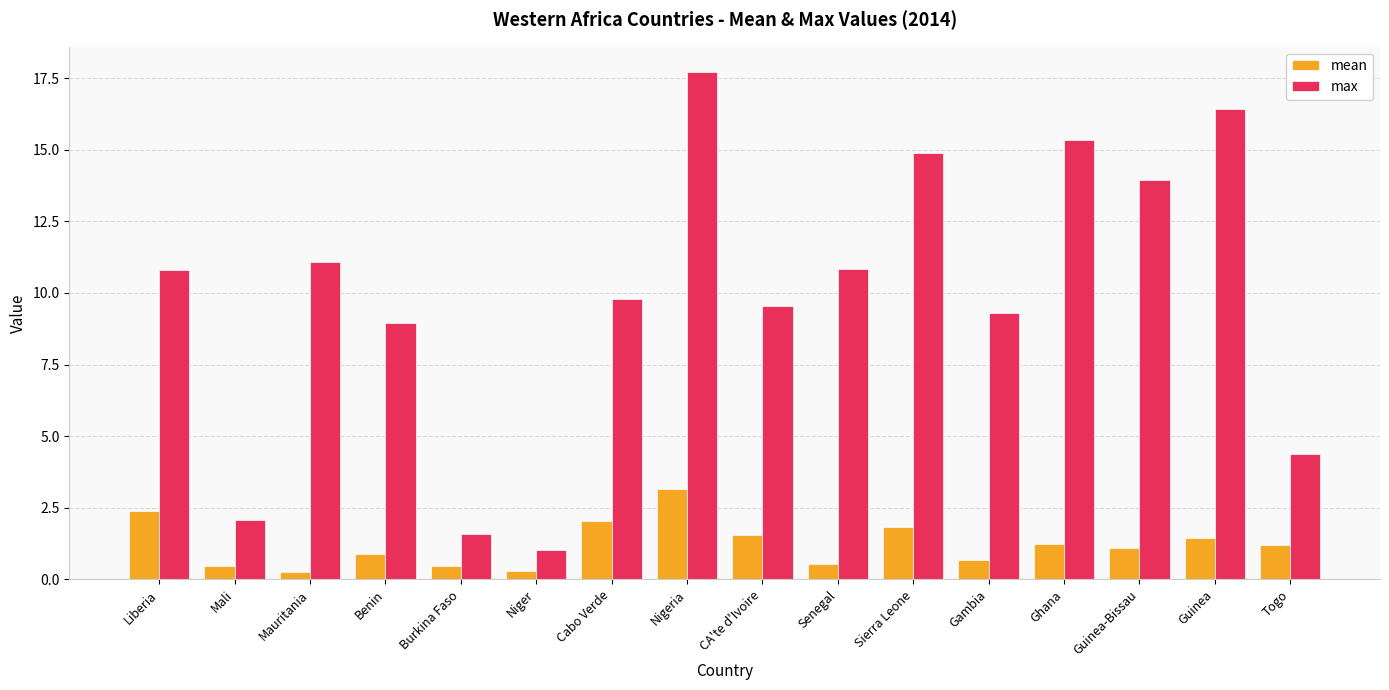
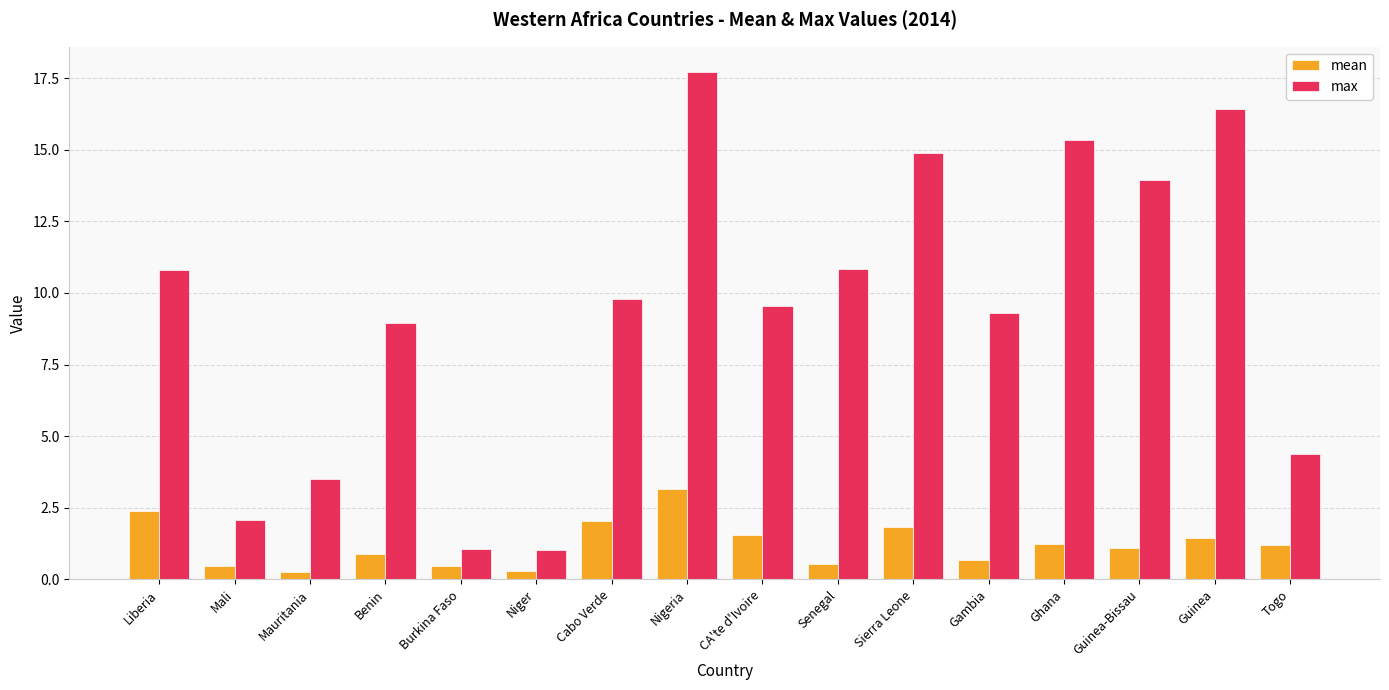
max, Mauritania: 11.1 -> 3.5
max, Burkina Faso: 1.6 -> 1.0
